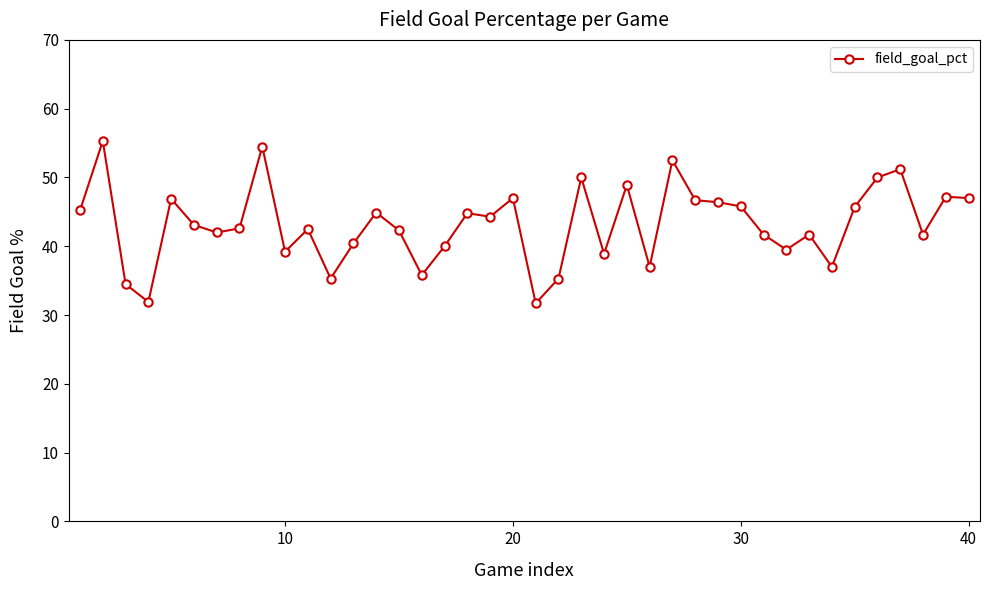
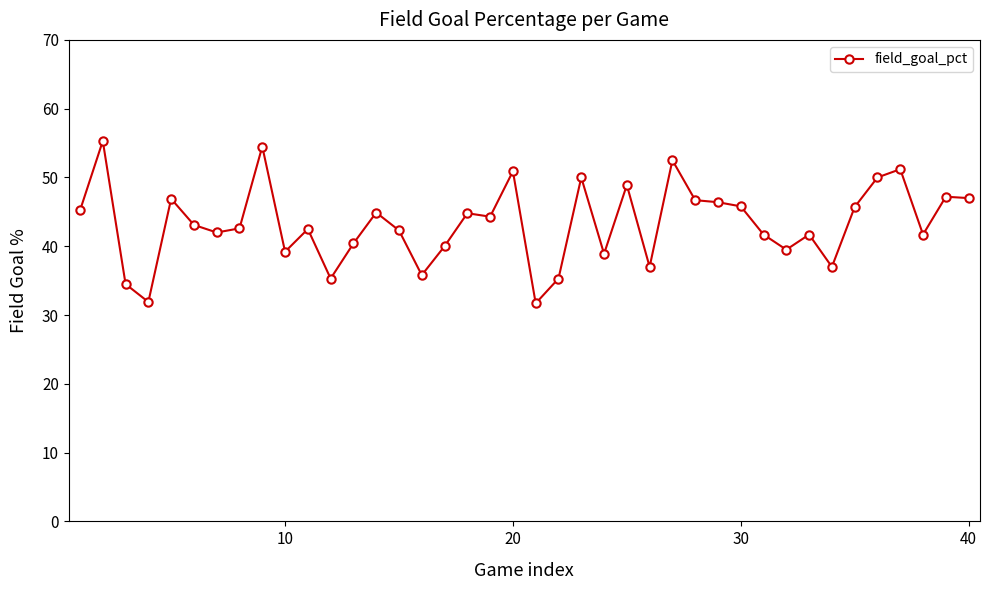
20: 47 -> 51
